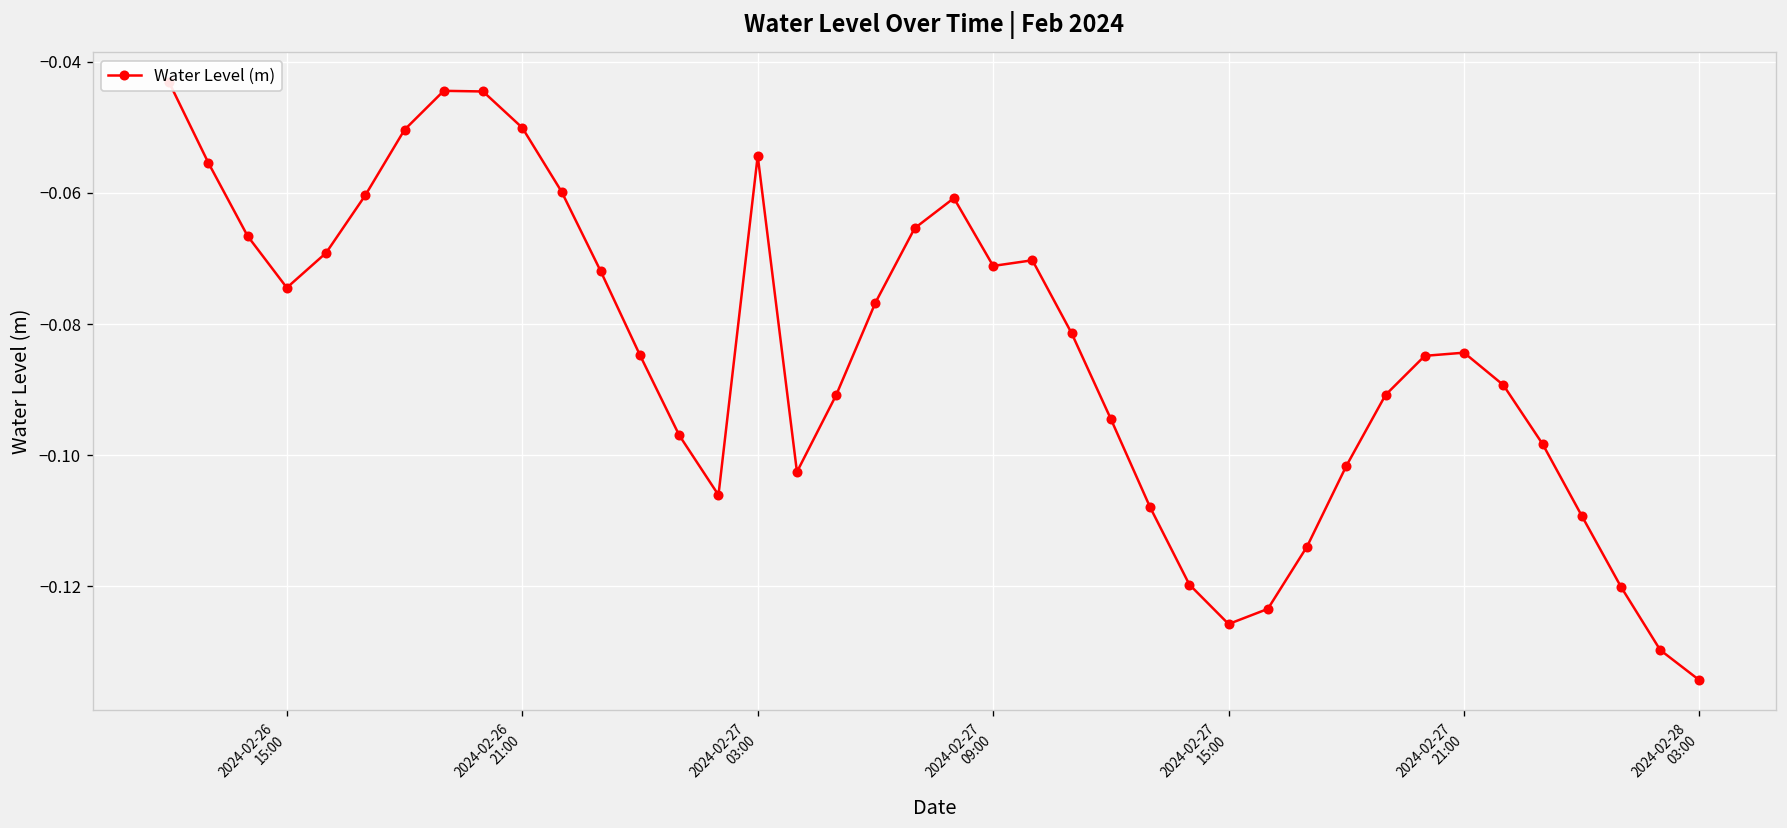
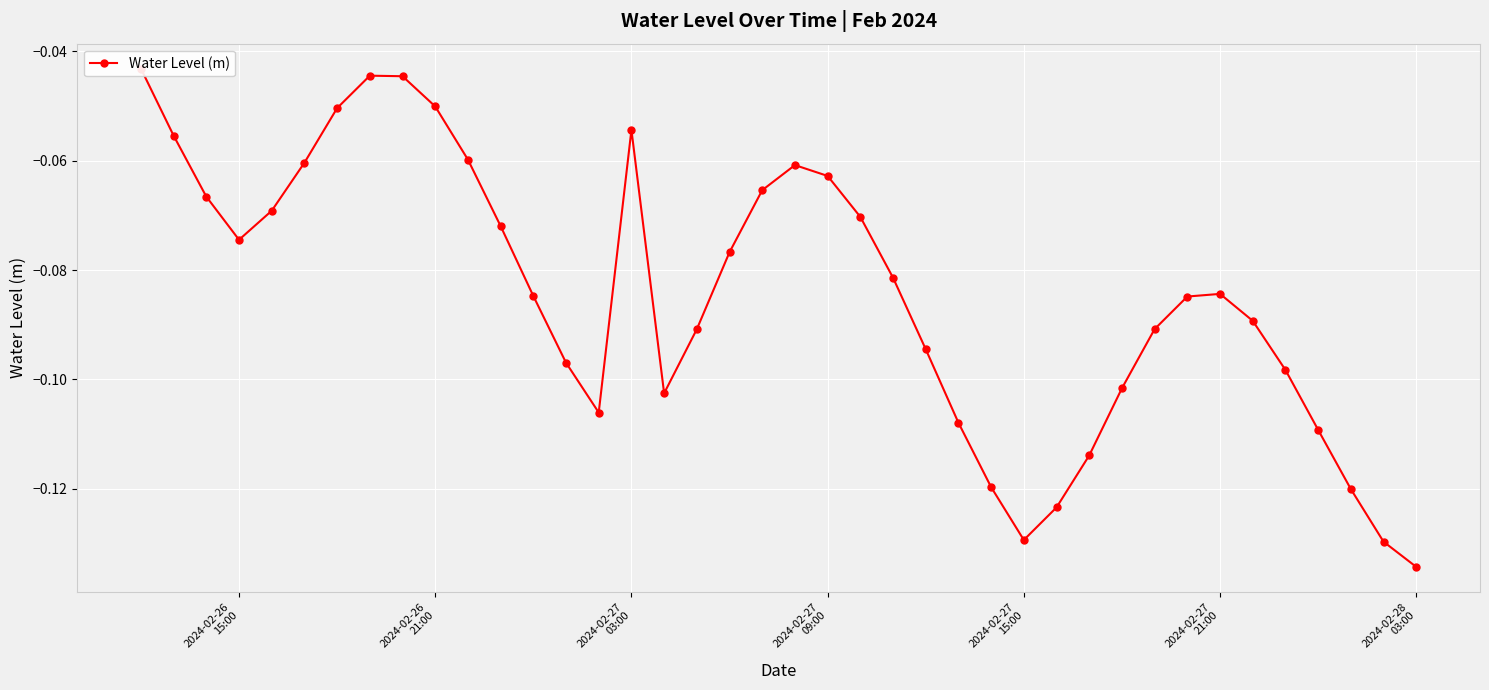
2024-02-27 09:00: -0.071 -> -0.063
2024-02-27 15:00: -0.126 -> -0.129
